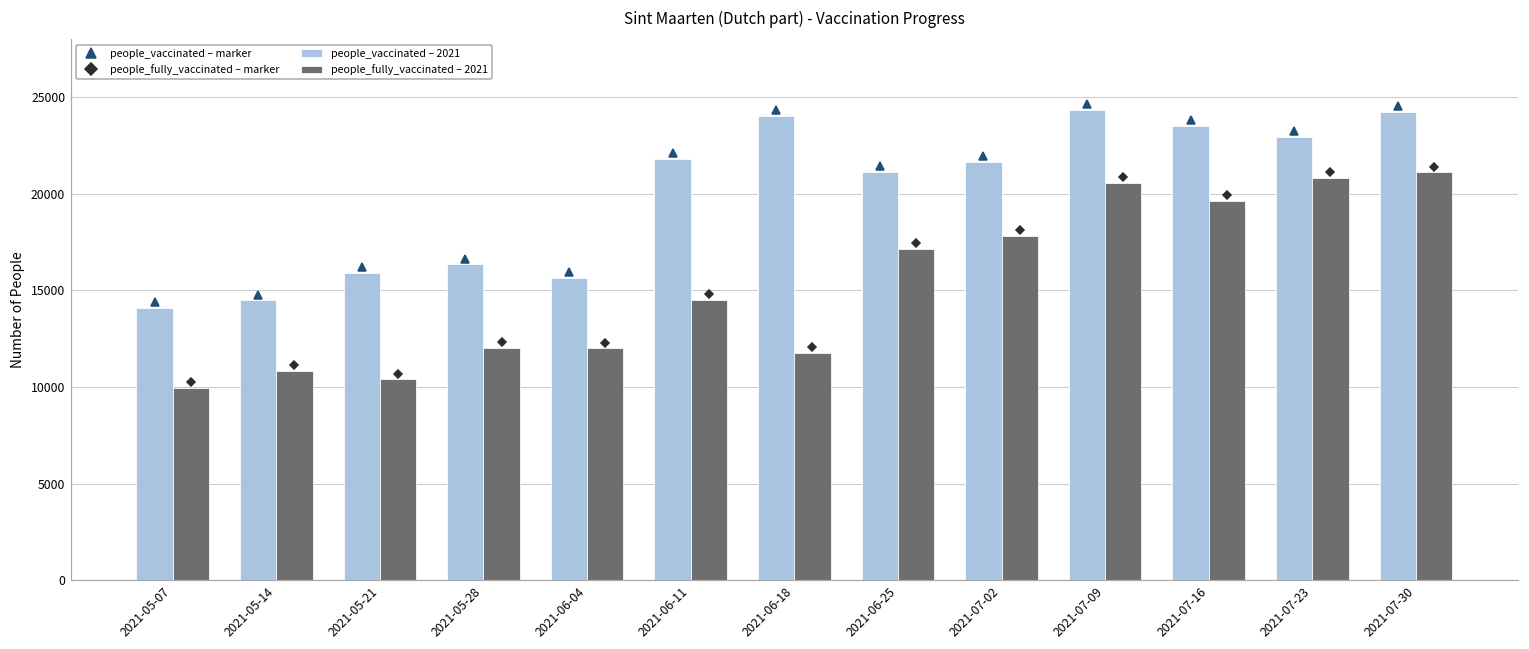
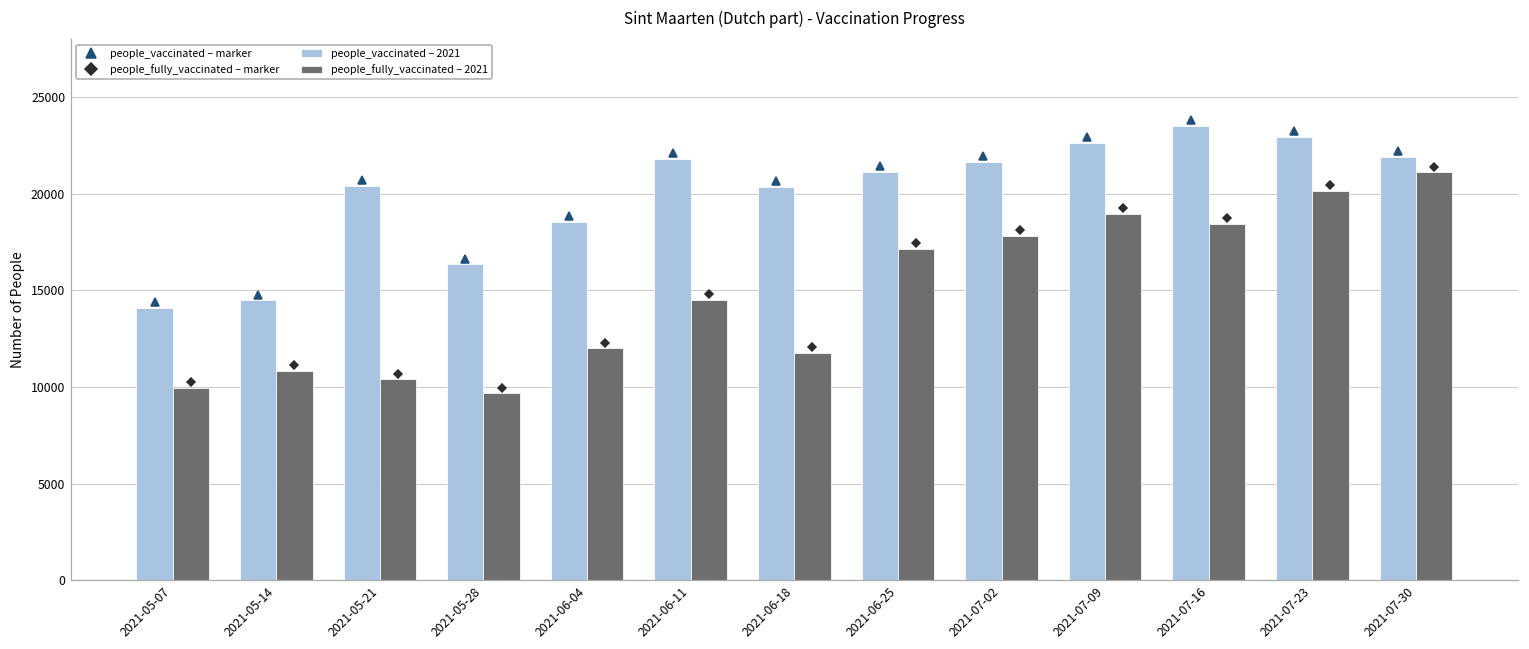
people_vaccinated – 2021, 2021-05-21: 15900 -> 20400
people_fully_vaccinated – 2021, 2021-05-28: 12000 -> 9700
people_vaccinated – 2021, 2021-06-04: 15600 -> 18600
people_vaccinated – 2021, 2021-06-18: 24000 -> 20400
people_vaccinated – 2021, 2021-07-09: 24400 -> 22600
people_fully_vaccinated – 2021, 2021-07-09: 20500 -> 19000
people_fully_vaccinated – 2021, 2021-07-16: 19600 -> 18500
people_fully_vaccinated – 2021, 2021-07-23: 20800 -> 20200
people_vaccinated – 2021, 2021-07-30: 24200 -> 21900
